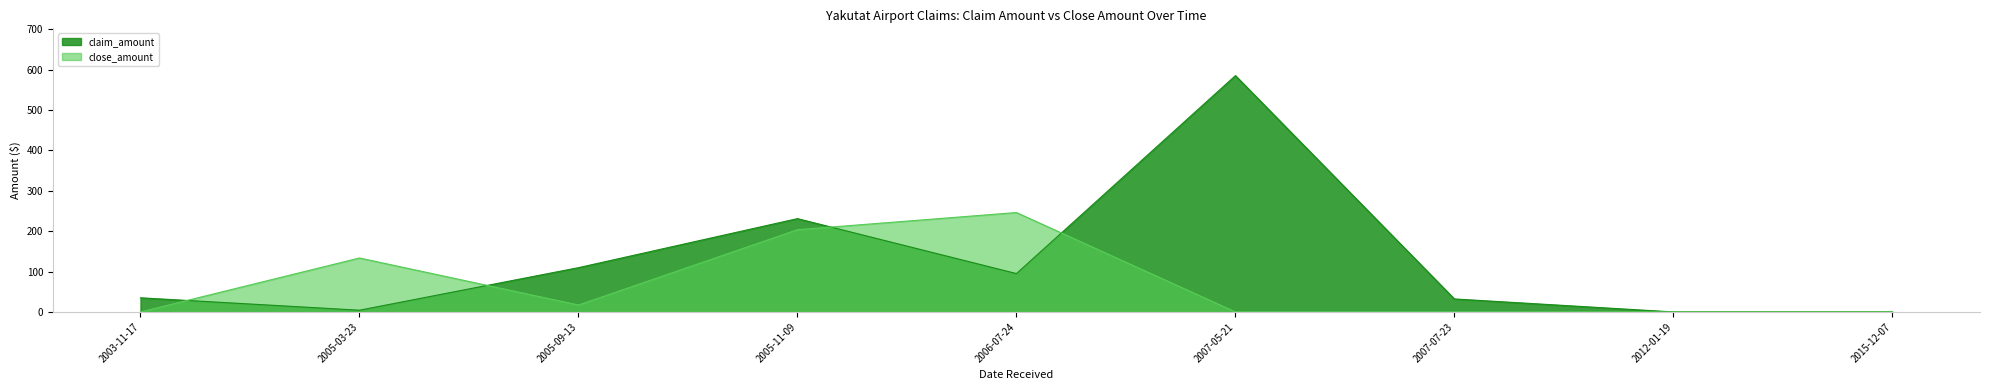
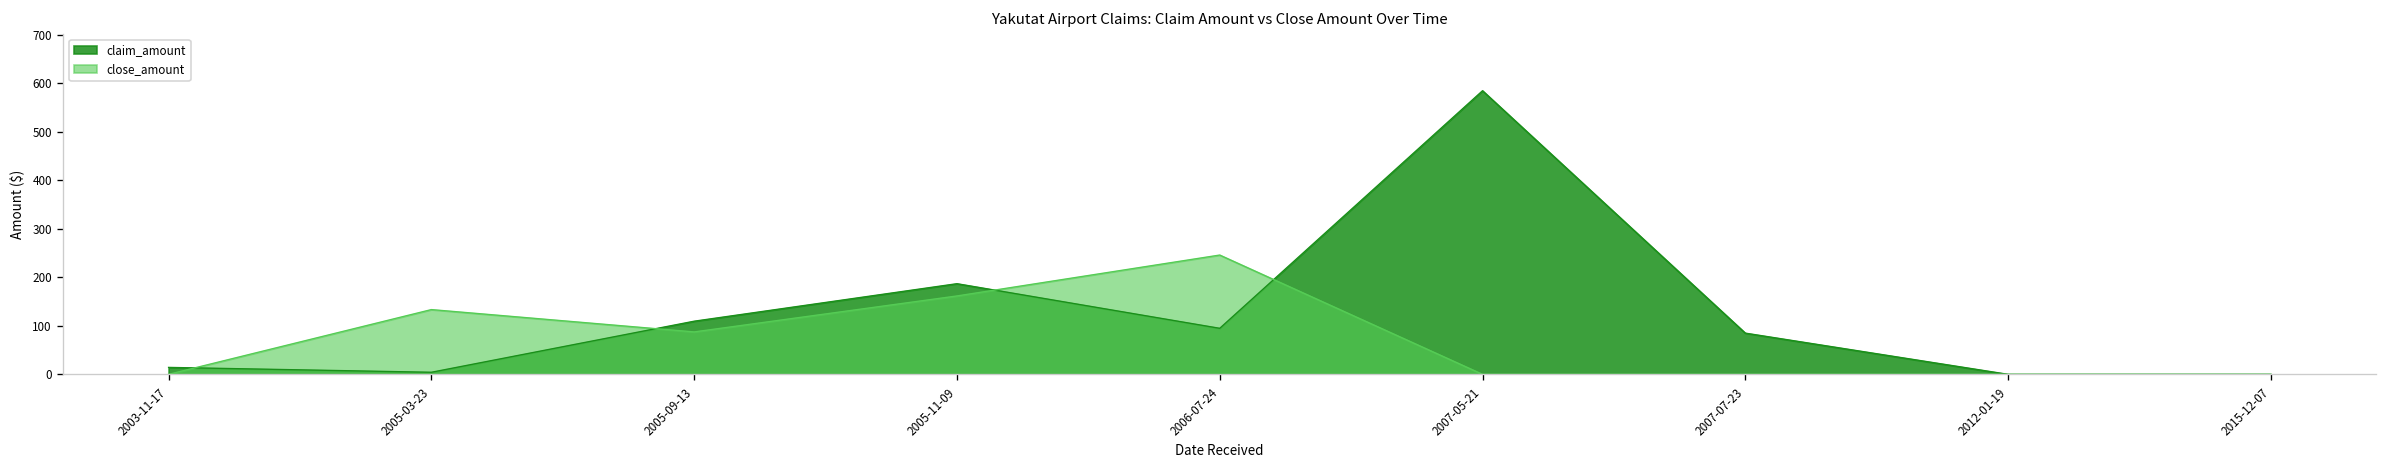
claim_amount, 2003-11-17: 40 -> 10
close_amount, 2005-09-13: 20 -> 90
claim_amount, 2005-11-09: 230 -> 190
close_amount, 2005-11-09: 200 -> 160
claim_amount, 2007-07-23: 30 -> 90
